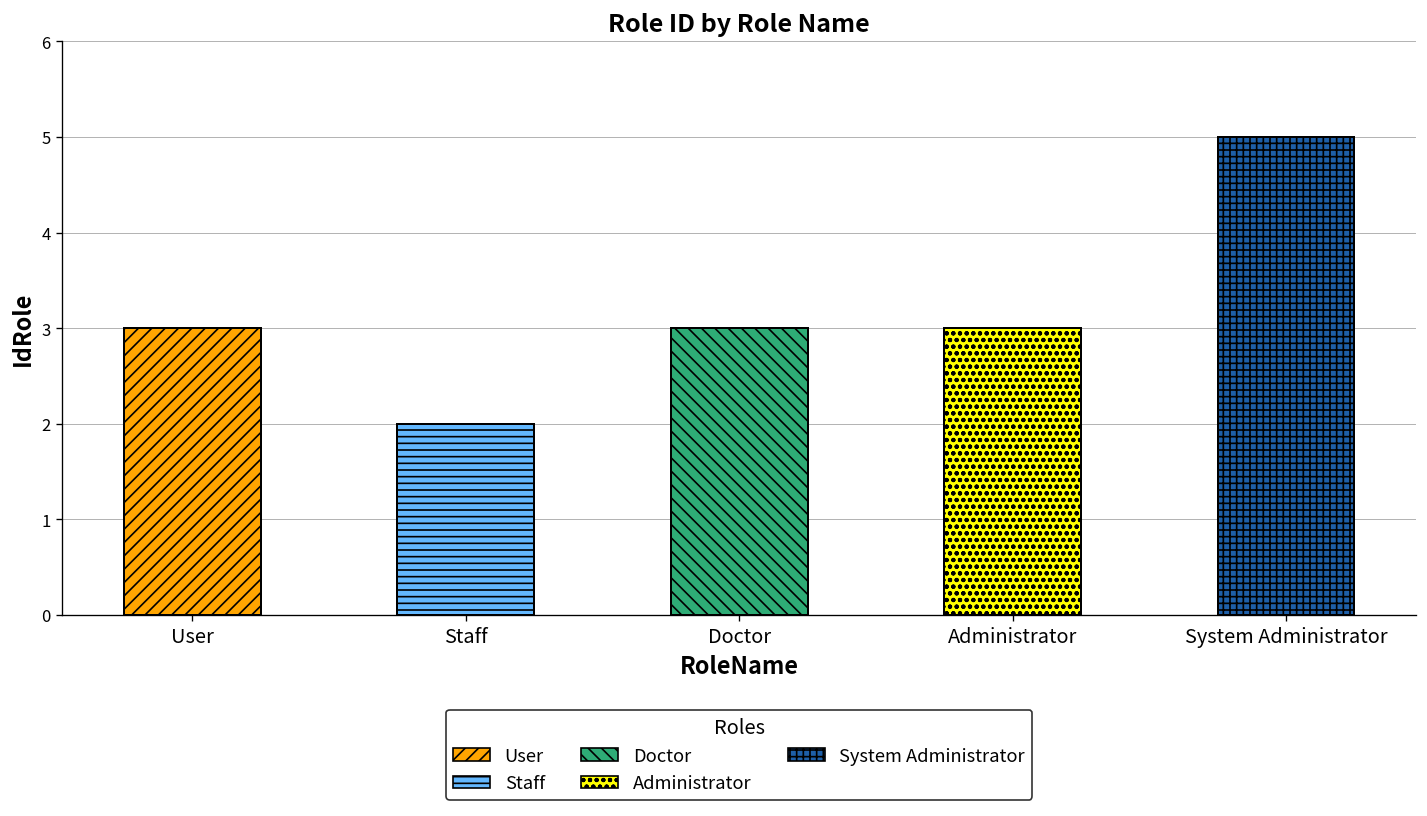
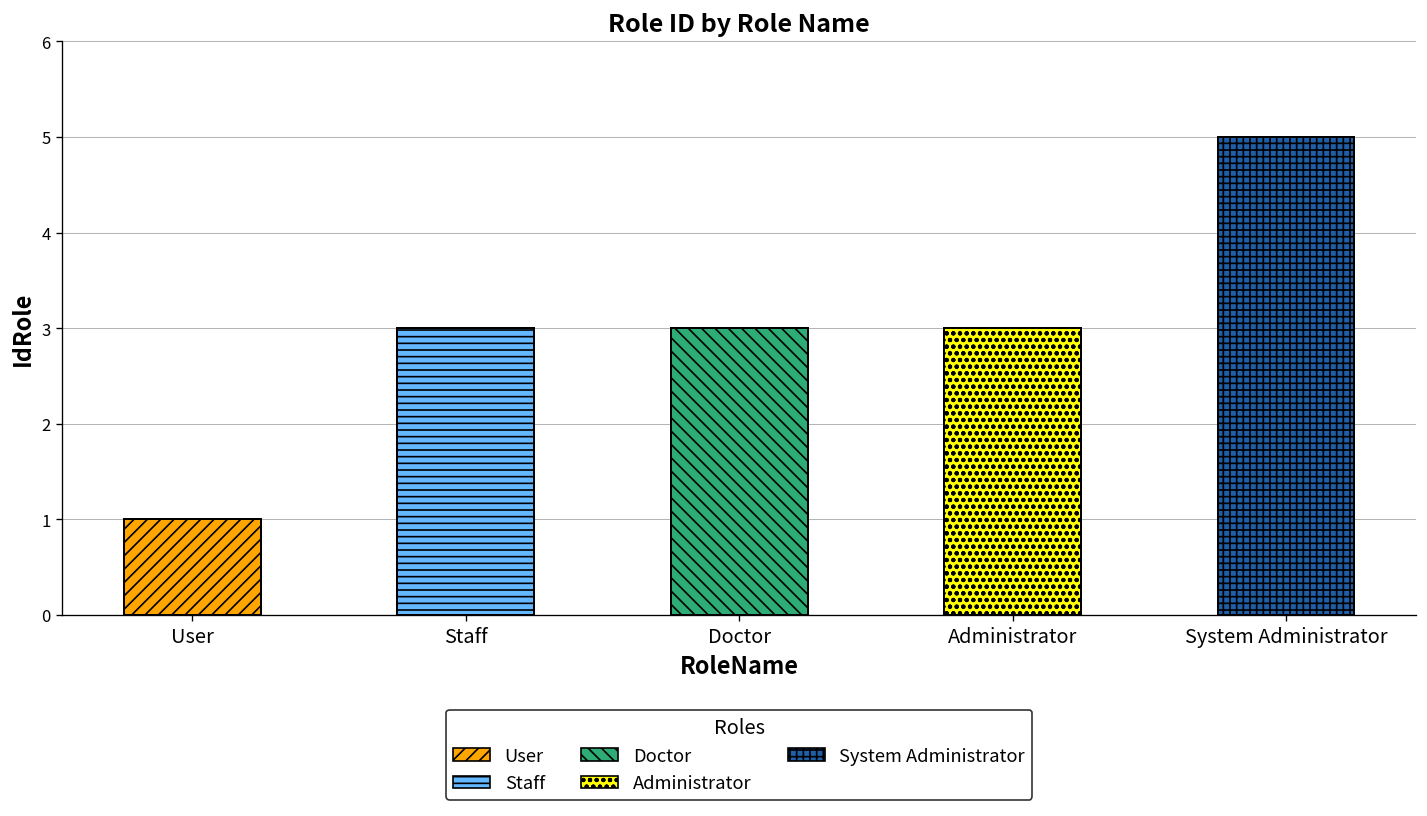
User: 3 -> 1
Staff: 2 -> 3
